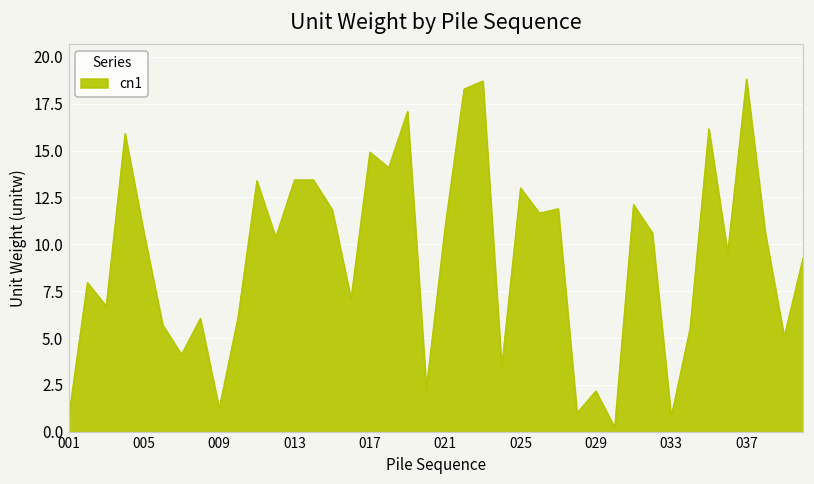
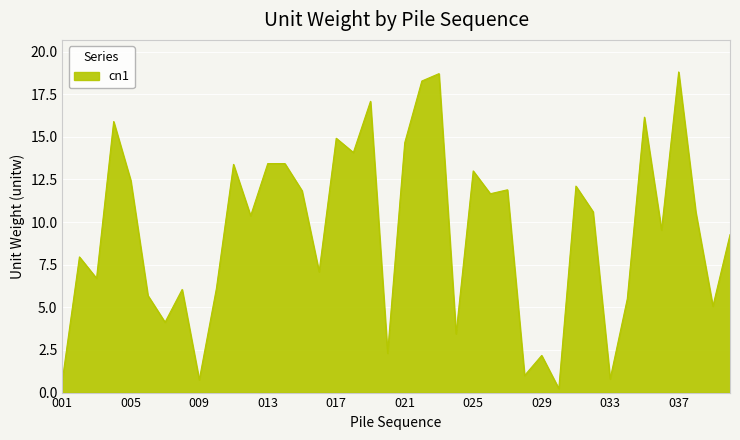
005: 10.6 -> 12.4
009: 1.2 -> 0.7
021: 11.0 -> 14.7
